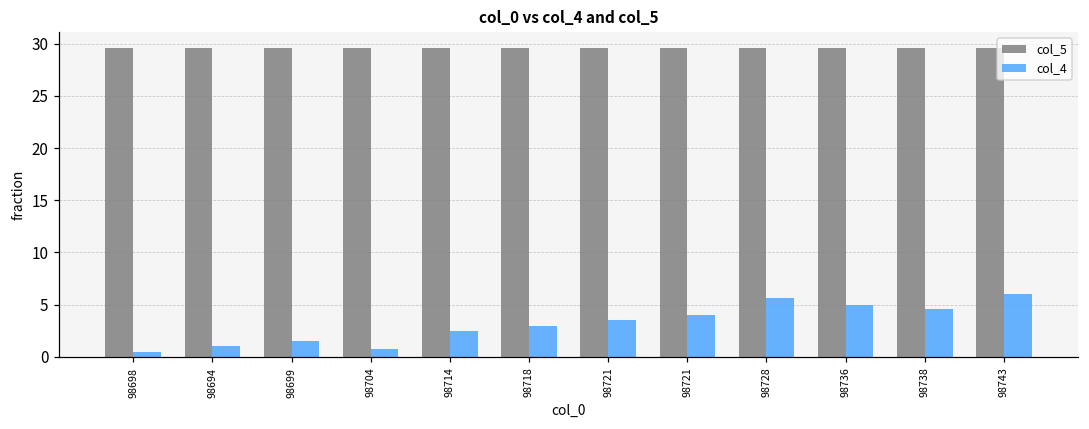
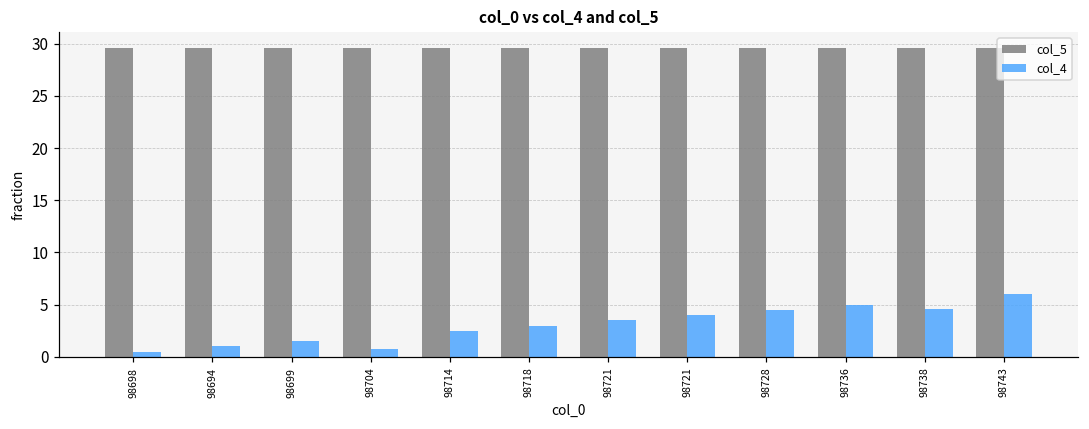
col_4, 98728: 6 -> 5
